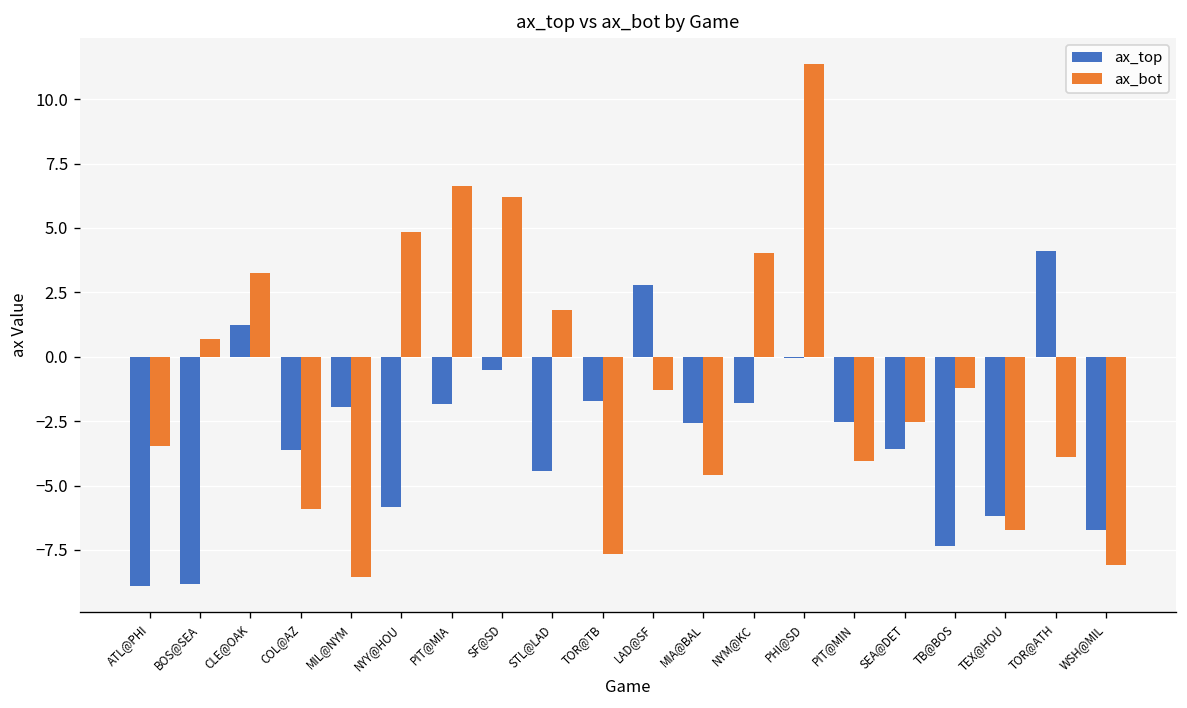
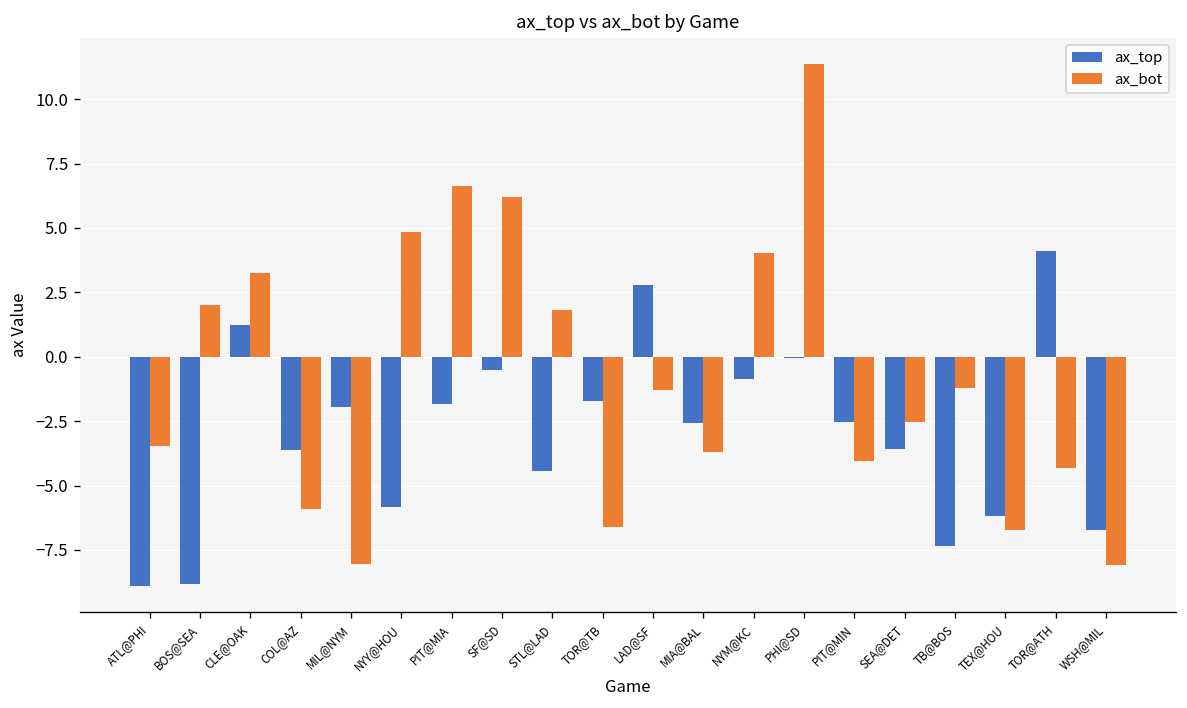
ax_bot, BOS@SEA: 0.7 -> 2.0
ax_bot, MIL@NYM: -8.5 -> -8.1
ax_bot, TOR@TB: -7.7 -> -6.6
ax_bot, MIA@BAL: -4.6 -> -3.7
ax_top, NYM@KC: -1.8 -> -0.9
ax_bot, TOR@ATH: -3.9 -> -4.3
